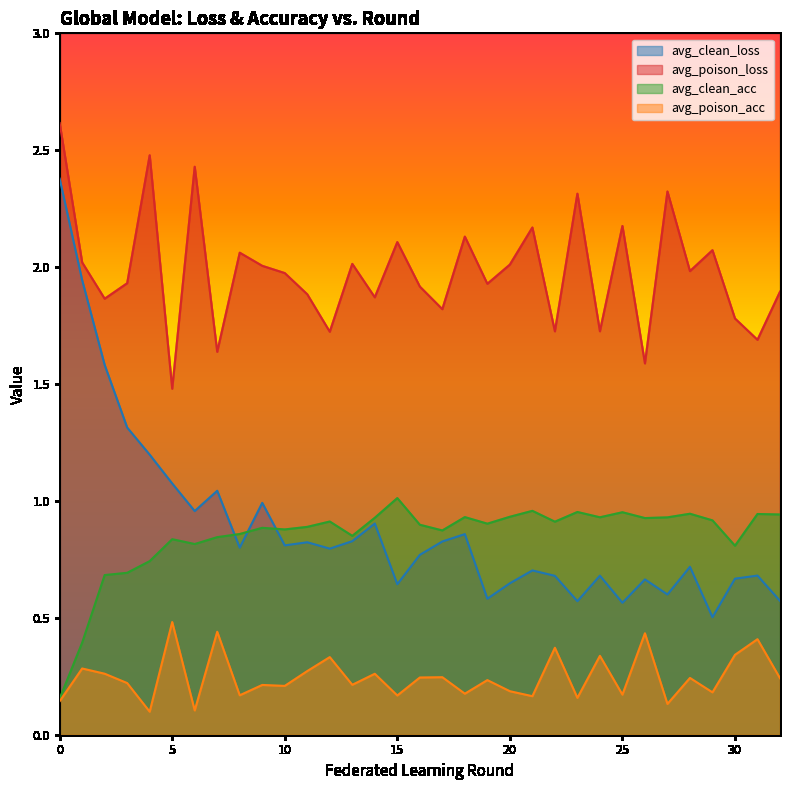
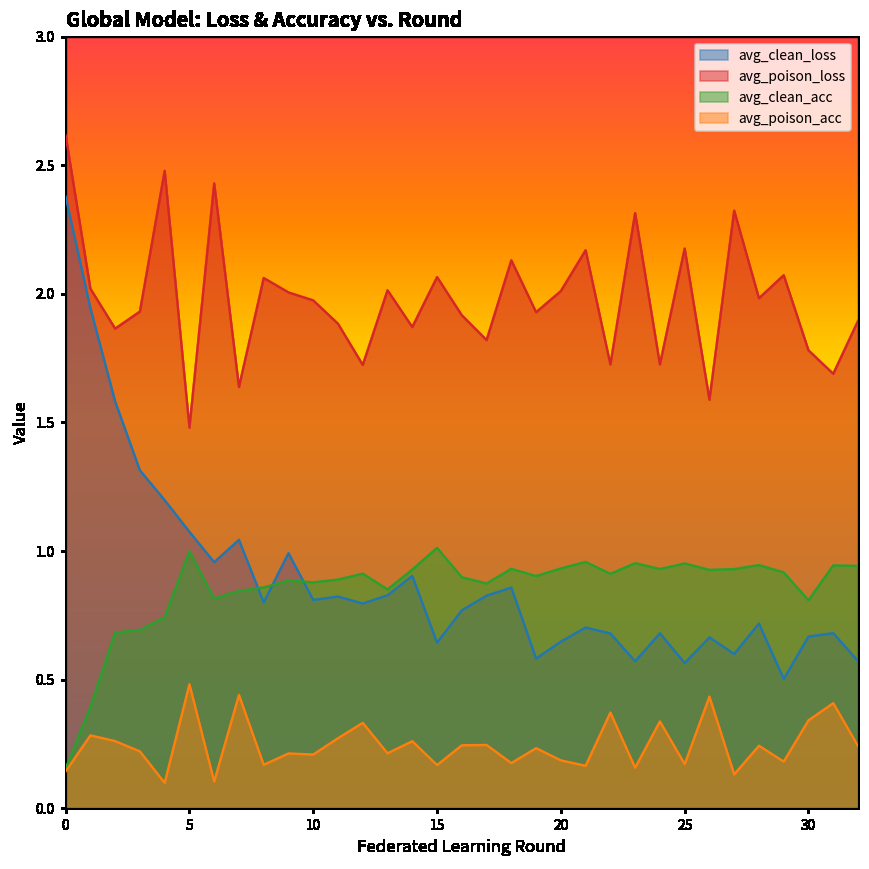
avg_clean_acc, 5: 0.84 -> 1.00
avg_poison_loss, 15: 2.11 -> 2.07
